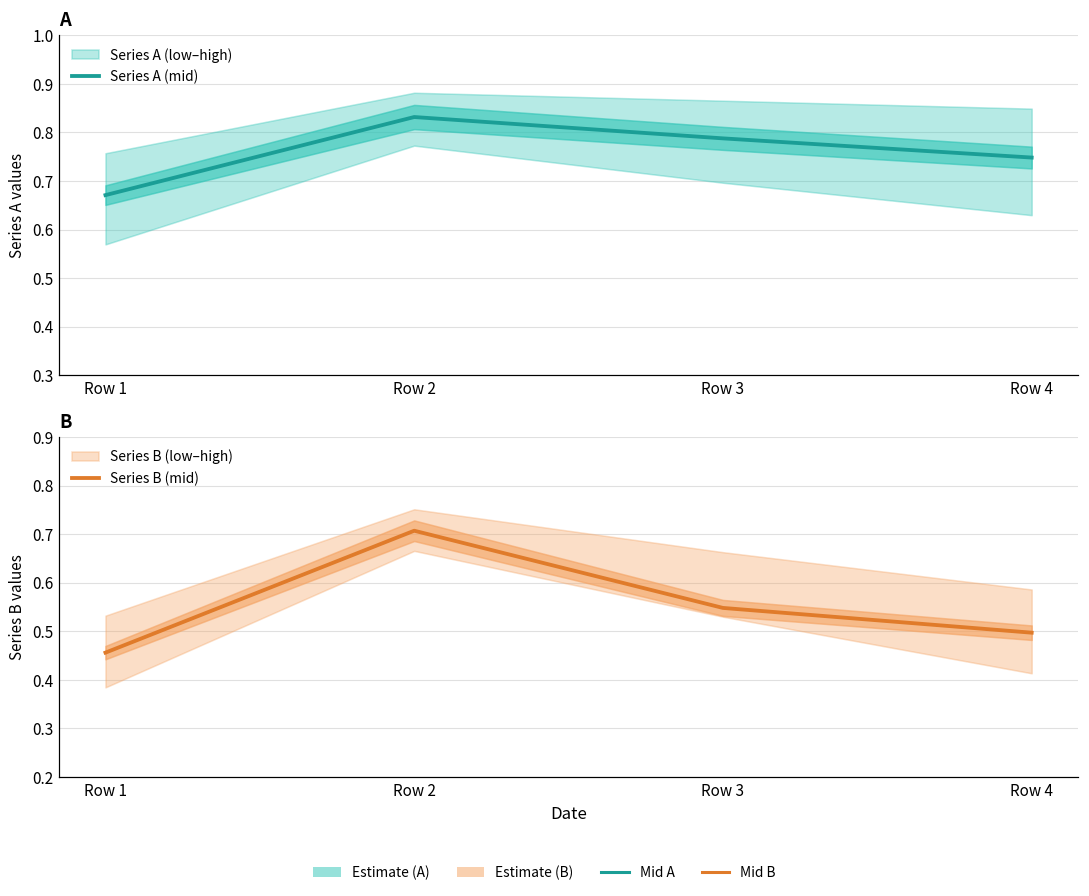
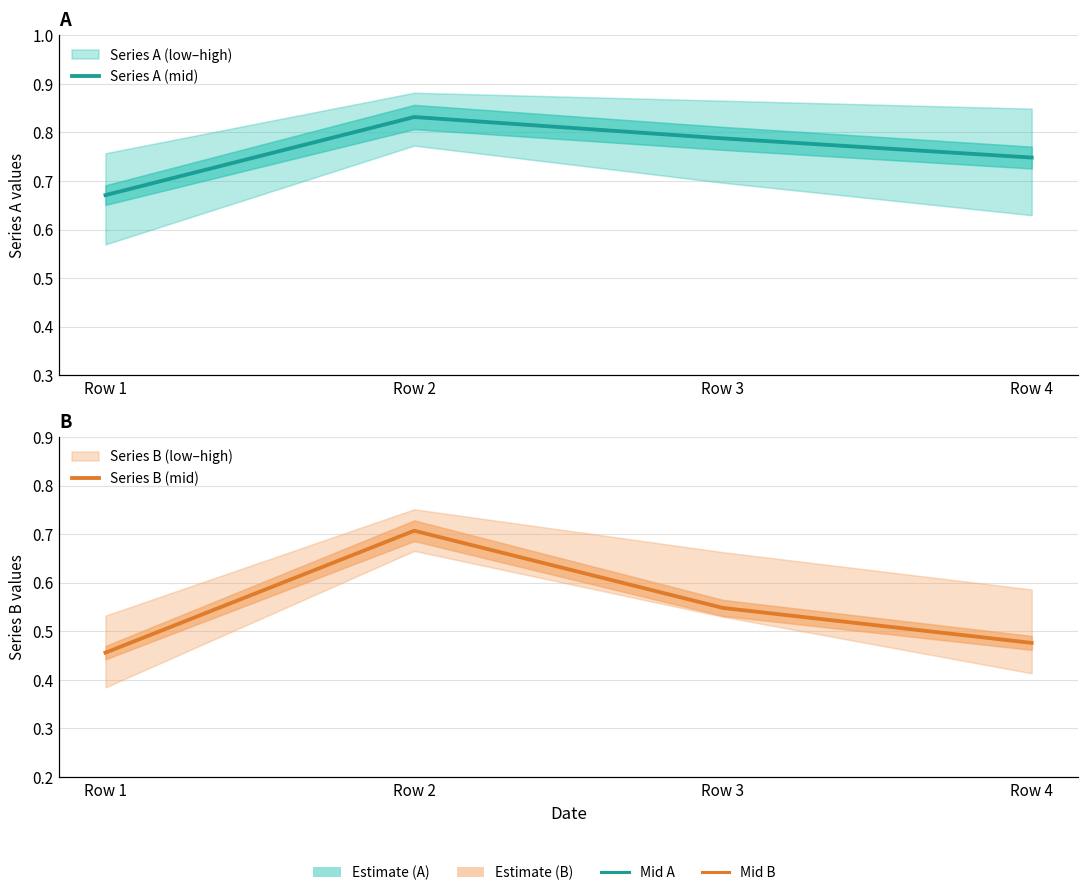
B, Series B (mid), Row 4: 0.50 -> 0.48
